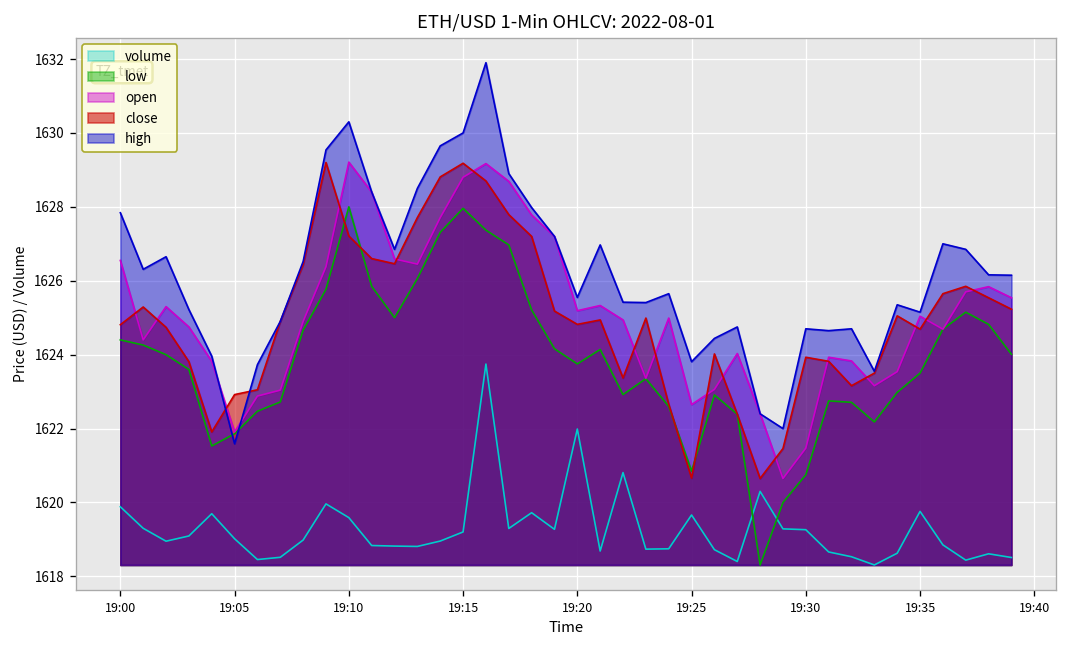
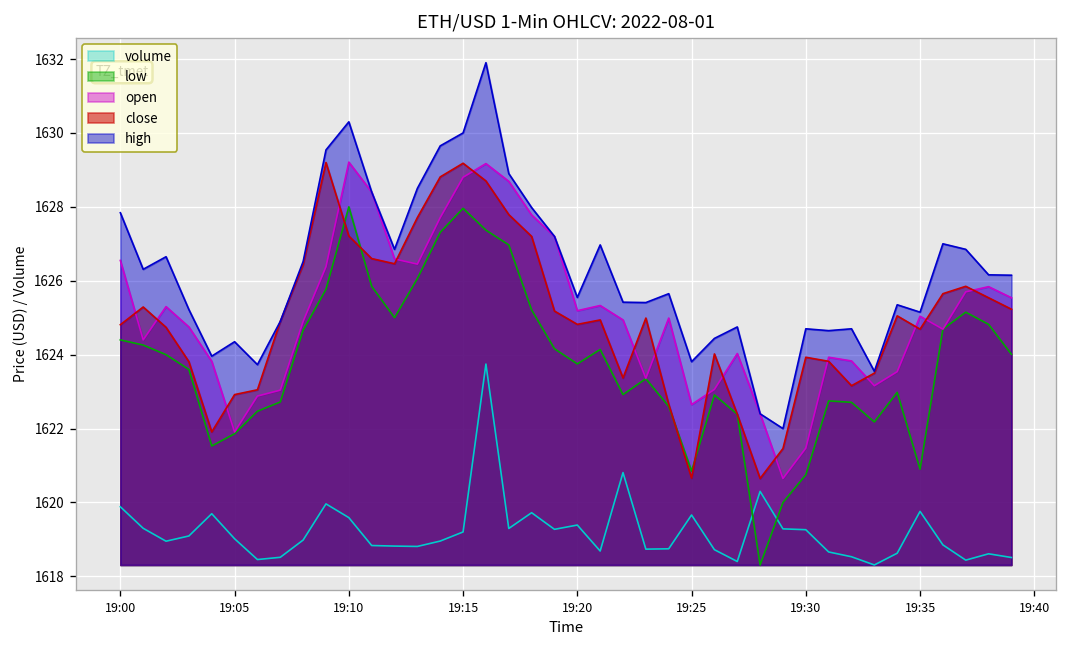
high, 19:05: 1621.6 -> 1624.4
volume, 19:20: 1622.0 -> 1619.4
low, 19:35: 1623.5 -> 1620.9
